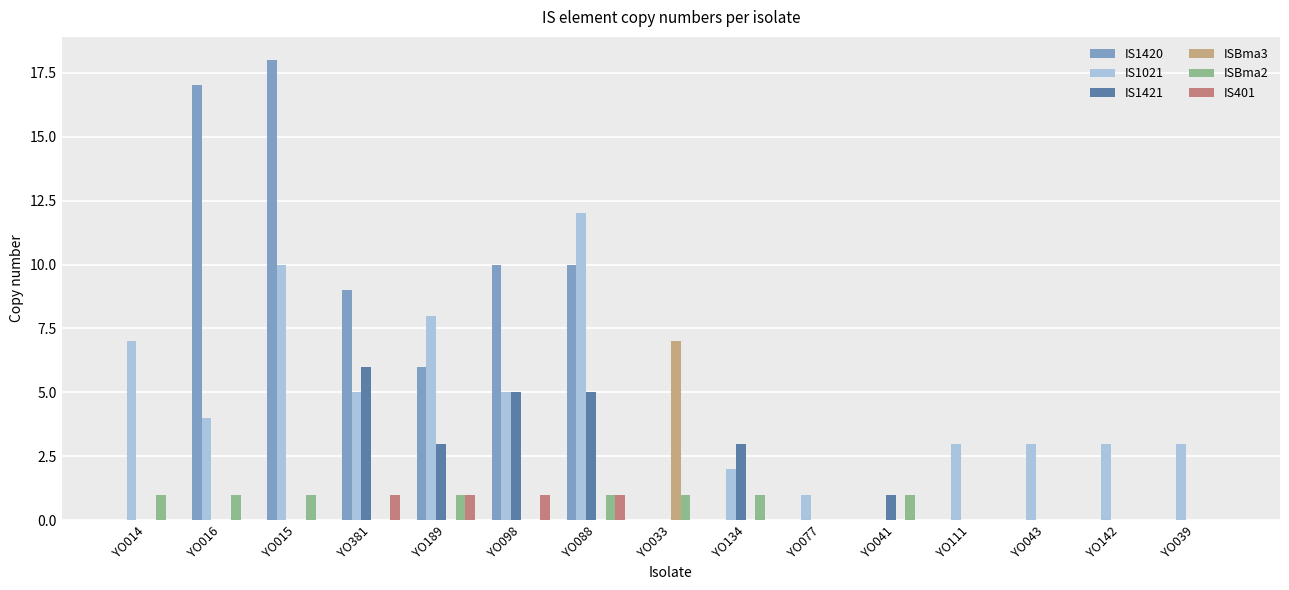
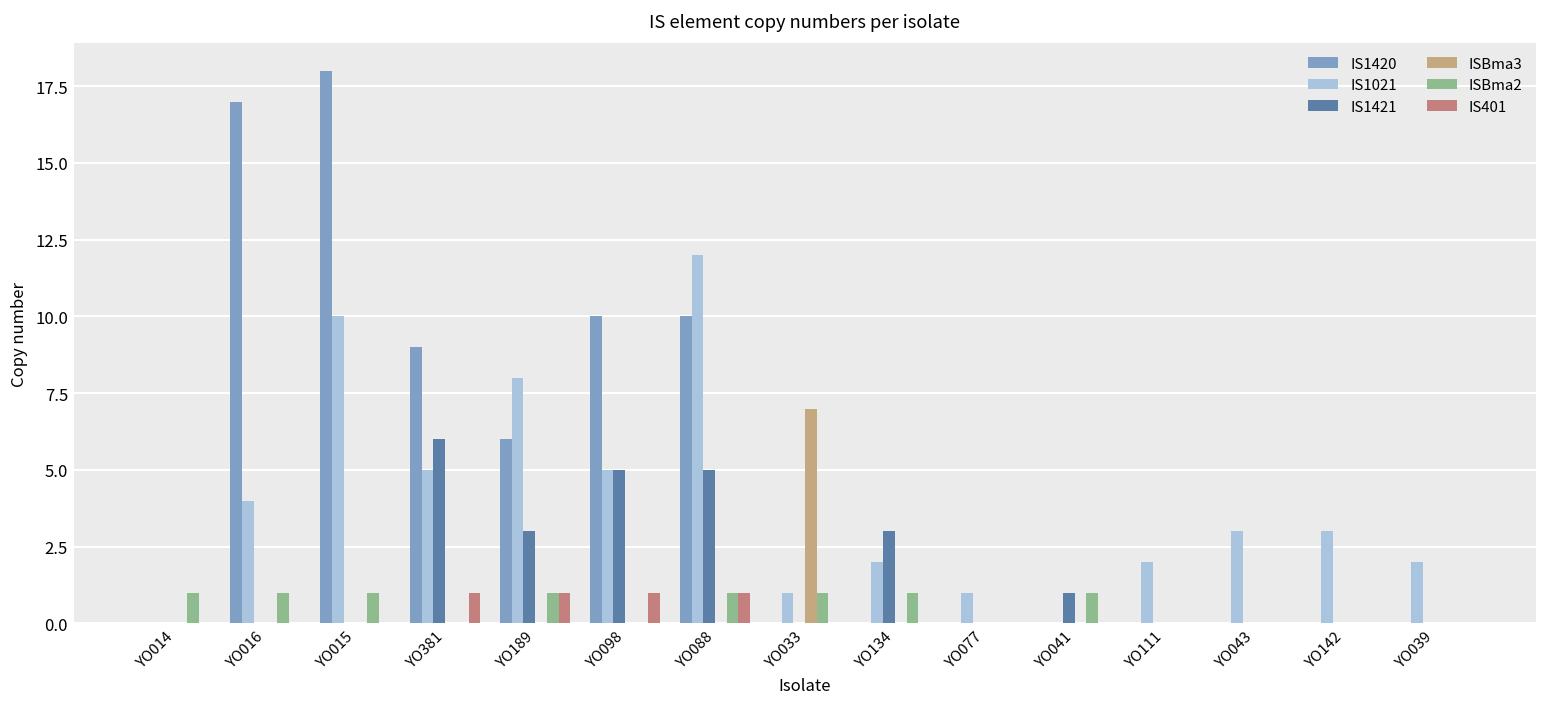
IS1021, YO014: 7 -> 0
IS1021, YO033: 0 -> 1
IS1021, YO111: 3 -> 2
IS1021, YO039: 3 -> 2
